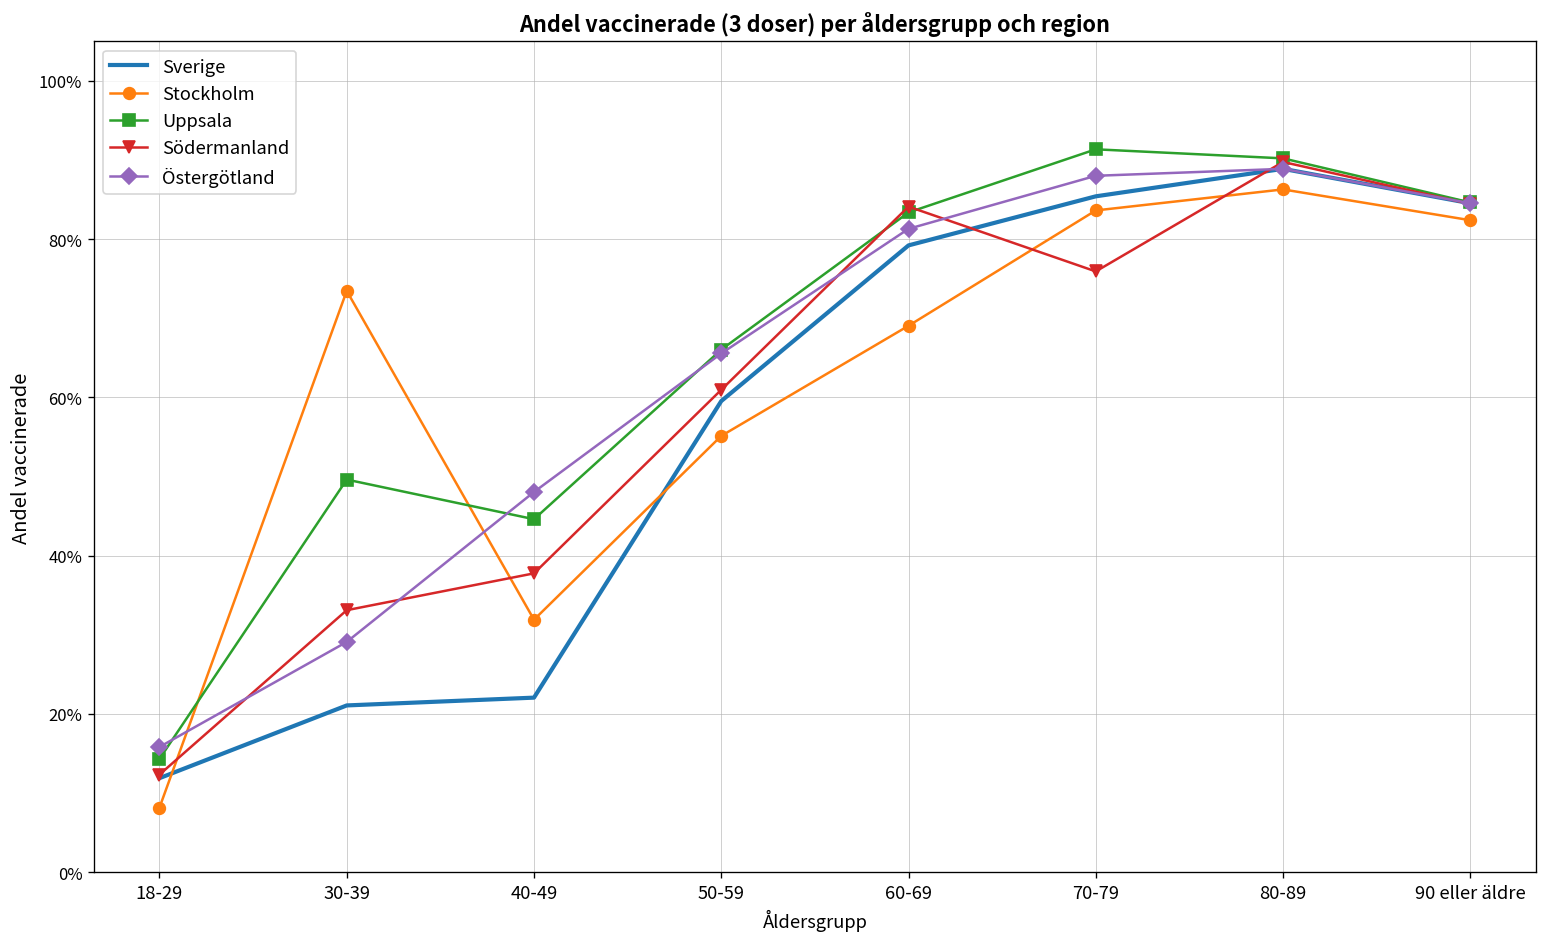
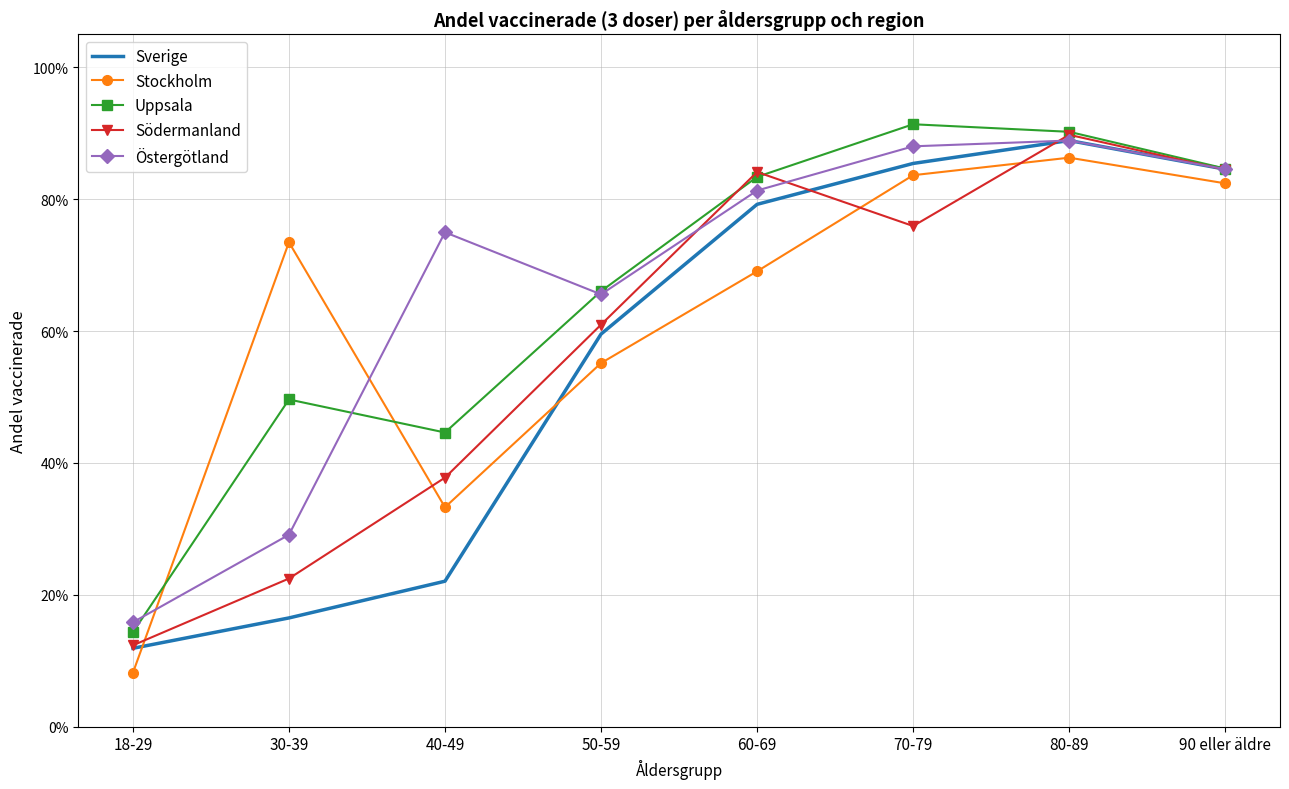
Sverige, 30-39: 21% -> 16%
Södermanland, 30-39: 33% -> 22%
Stockholm, 40-49: 32% -> 33%
Östergötland, 40-49: 48% -> 75%
